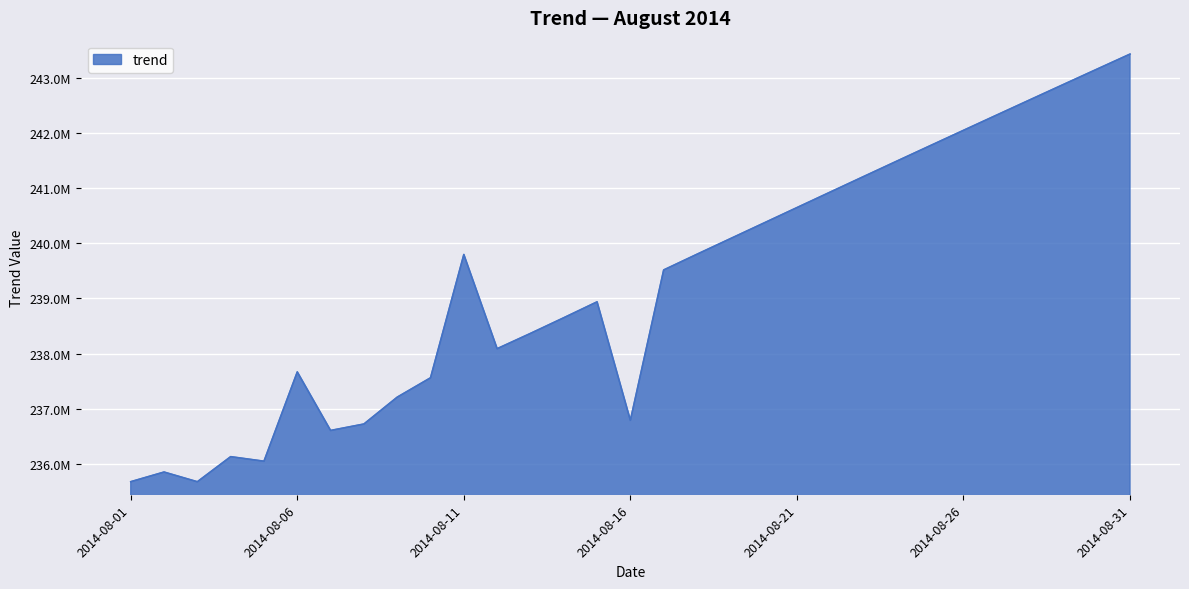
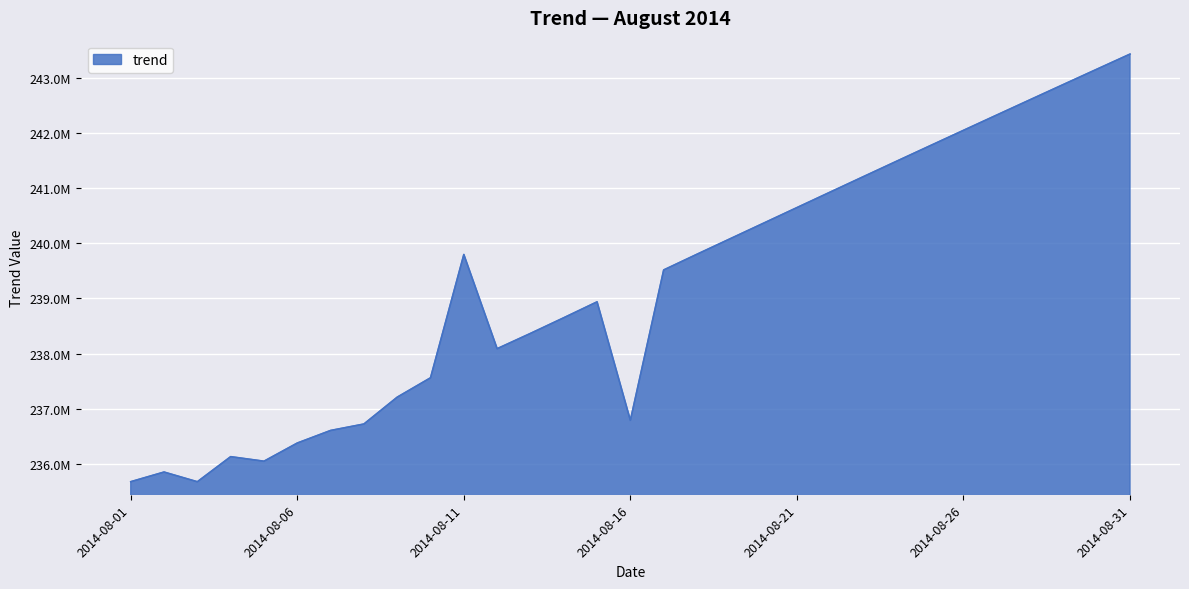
2014-08-06: 237700000 -> 236400000
